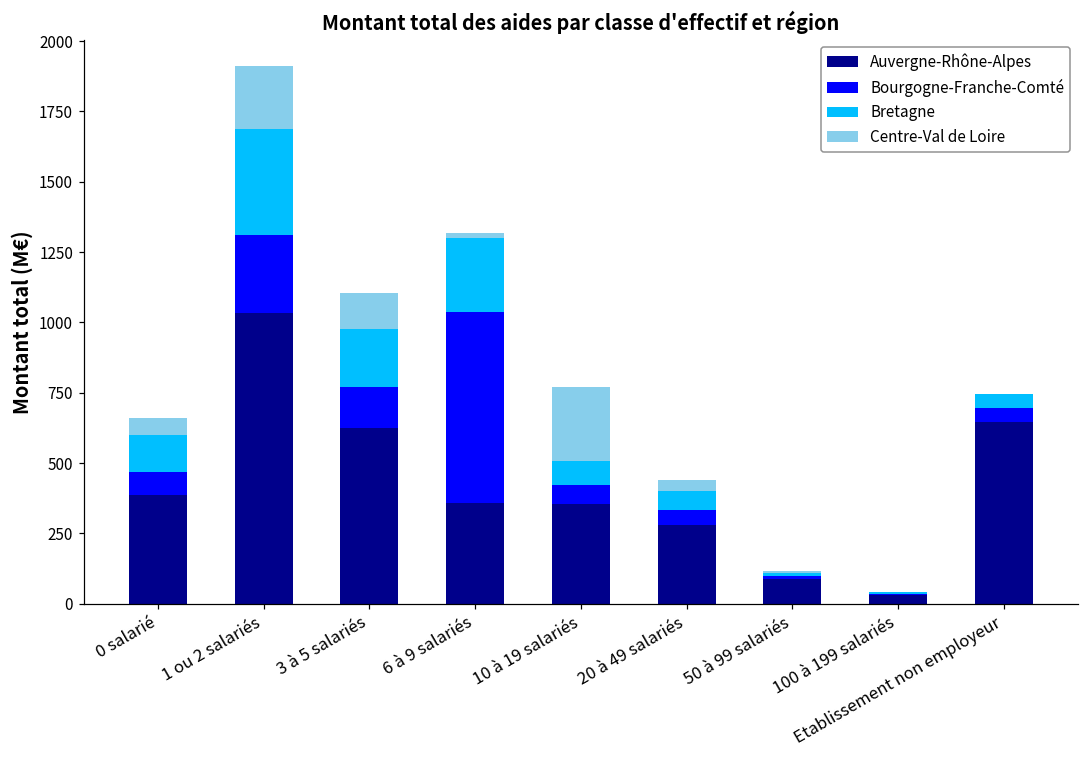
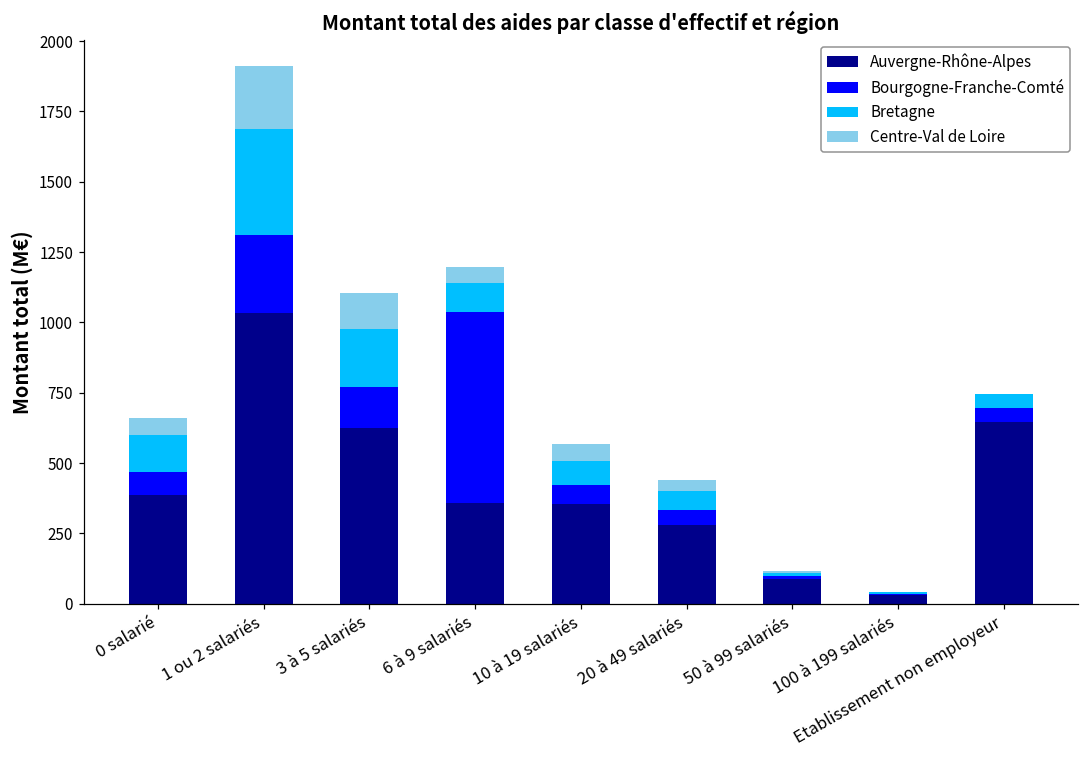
Bretagne, 6 à 9 salariés: 260 -> 100
Centre-Val de Loire, 6 à 9 salariés: 20 -> 60
Centre-Val de Loire, 10 à 19 salariés: 260 -> 60
